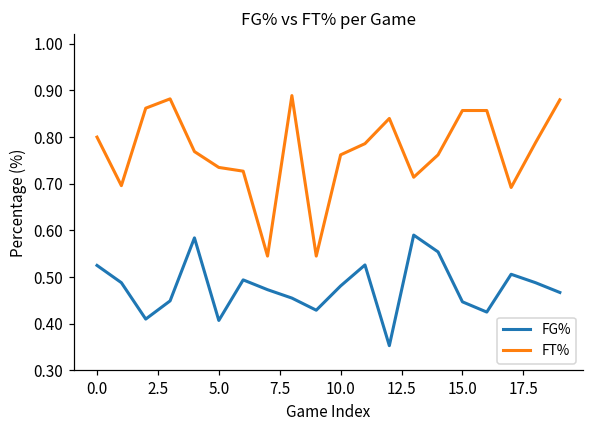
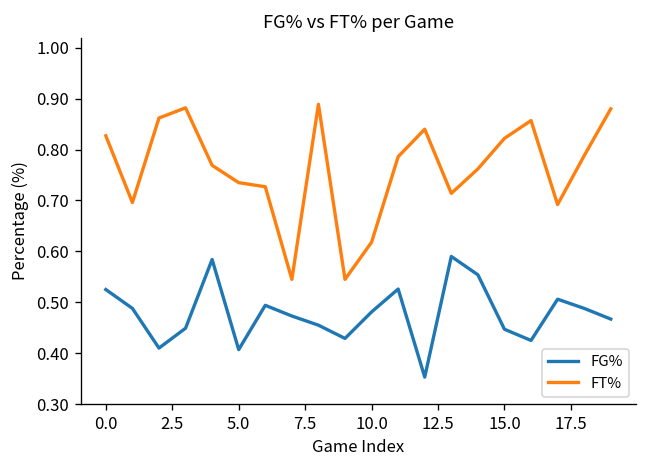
FT%, 0.0: 0.80 -> 0.83
FT%, 10.0: 0.76 -> 0.62
FT%, 15.0: 0.86 -> 0.82
